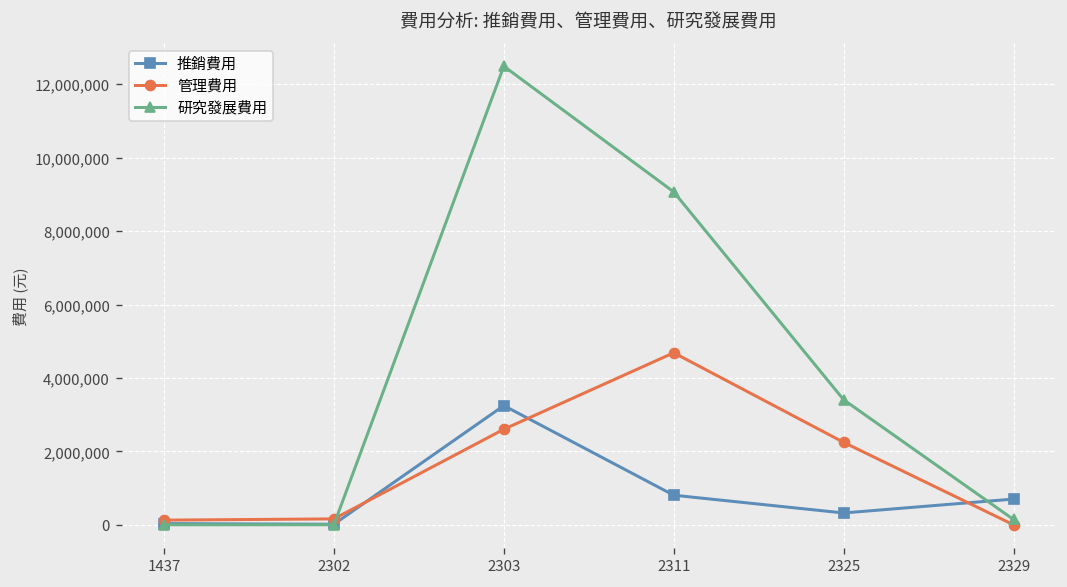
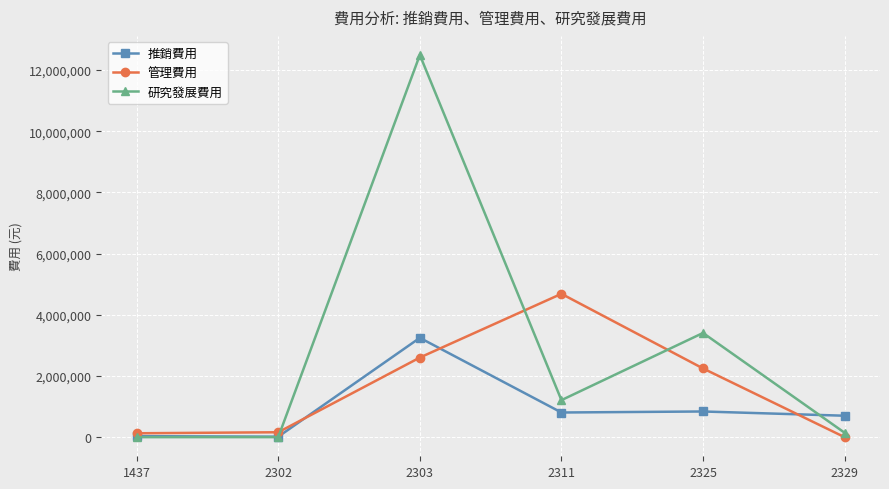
研究發展費用, 2311: 9,100,000 -> 1,200,000
推銷費用, 2325: 300,000 -> 800,000
